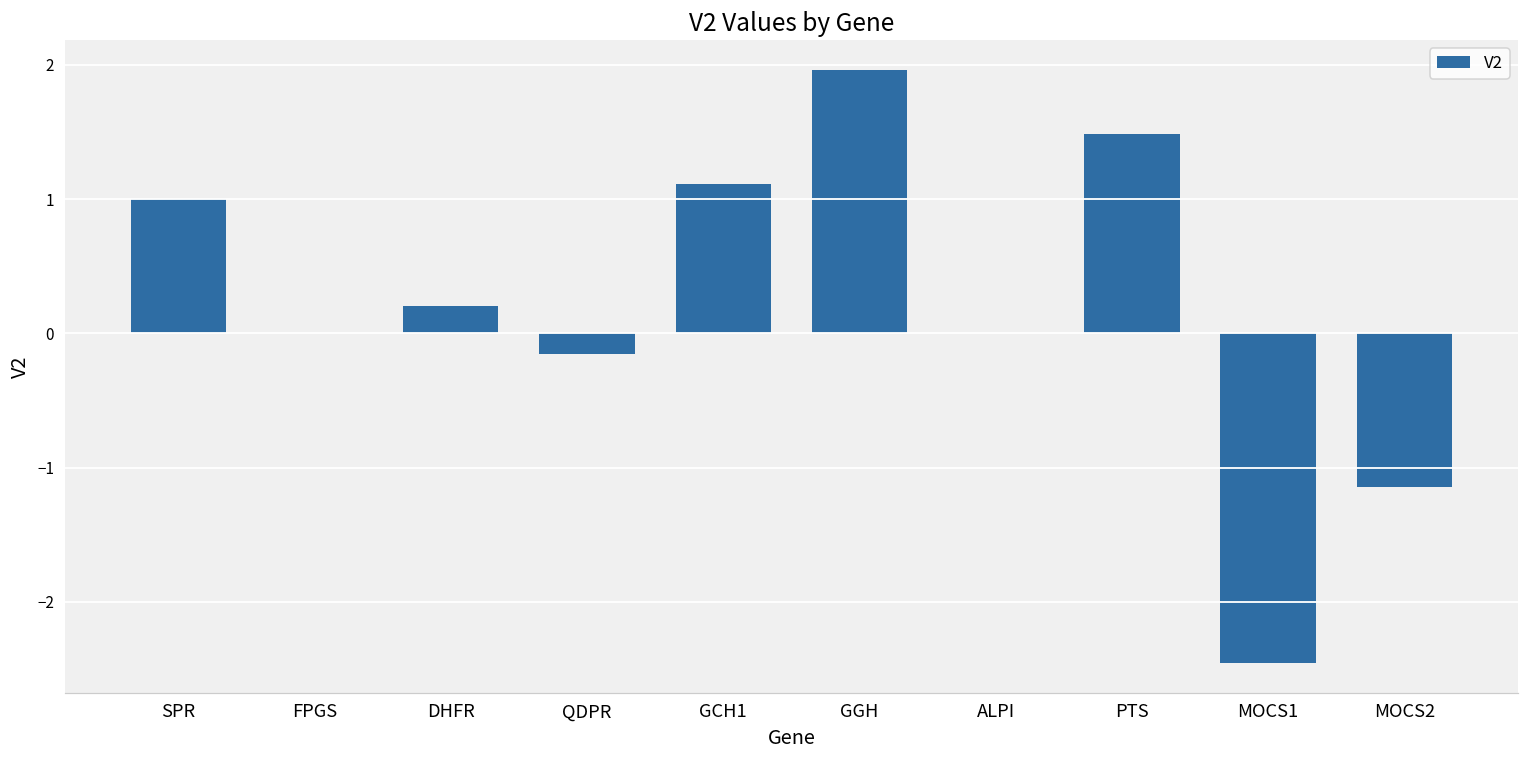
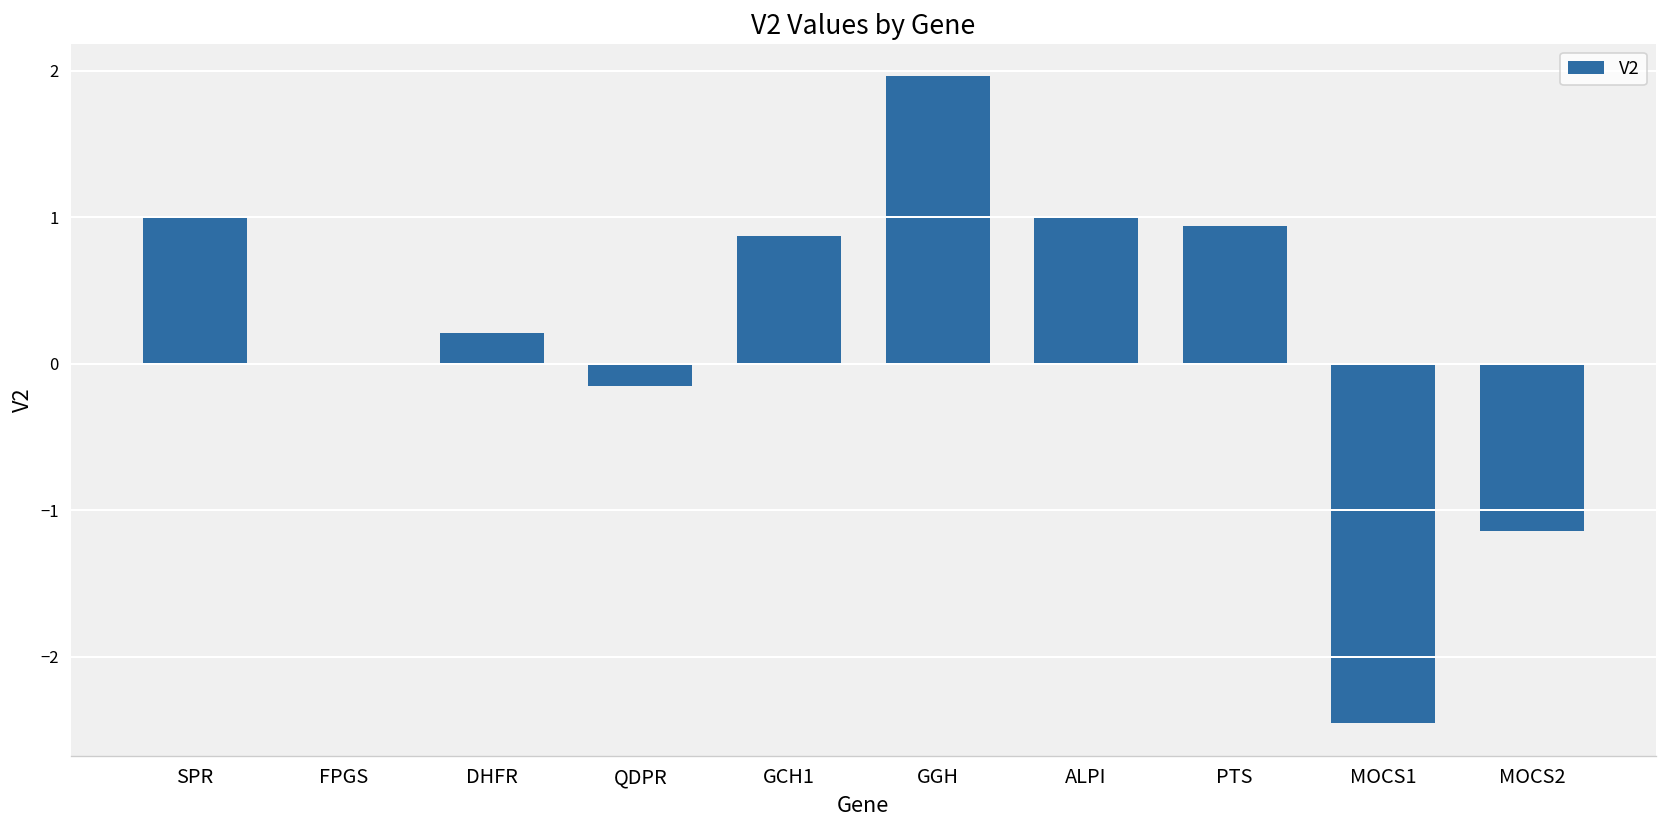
GCH1: 1.11 -> 0.87
ALPI: 0 -> 1
PTS: 1.48 -> 0.94
